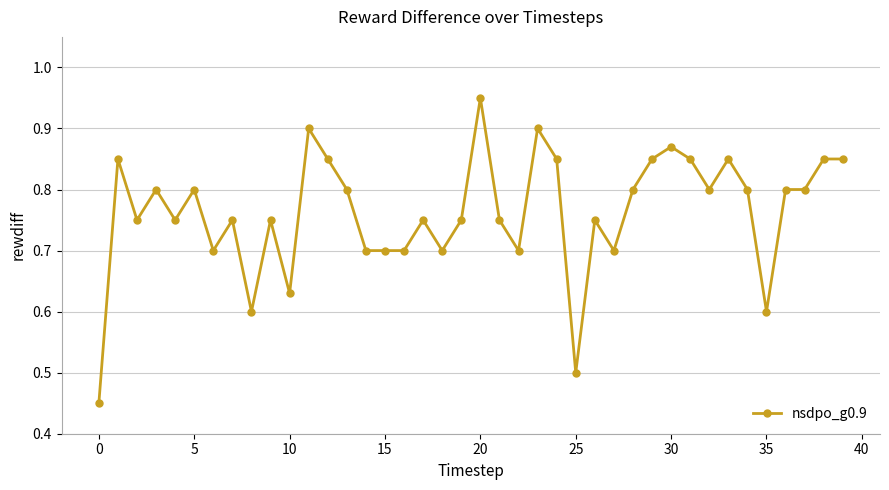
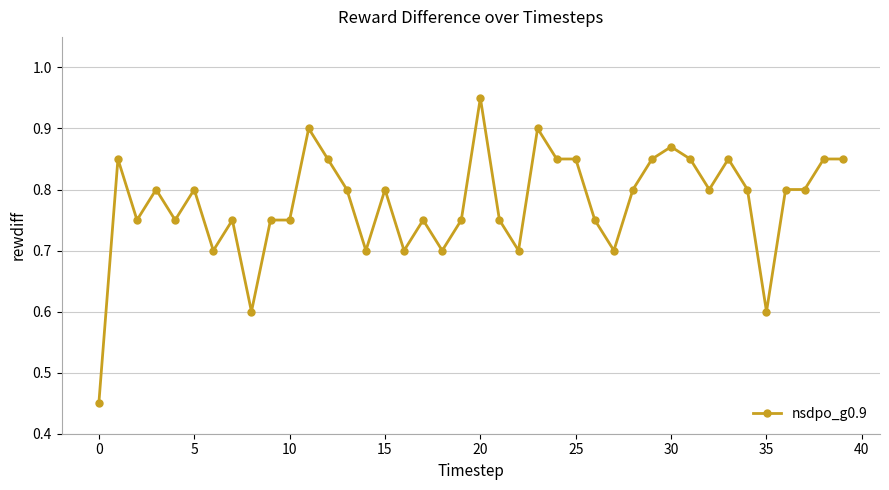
10: 0.63 -> 0.75
15: 0.7 -> 0.8
25: 0.50 -> 0.85
